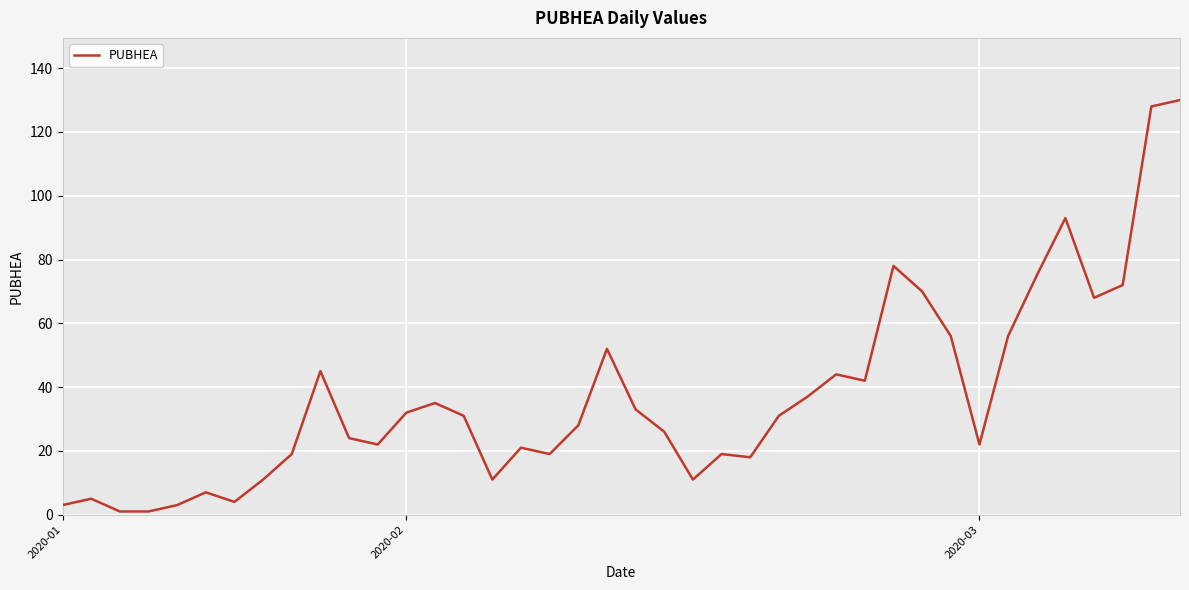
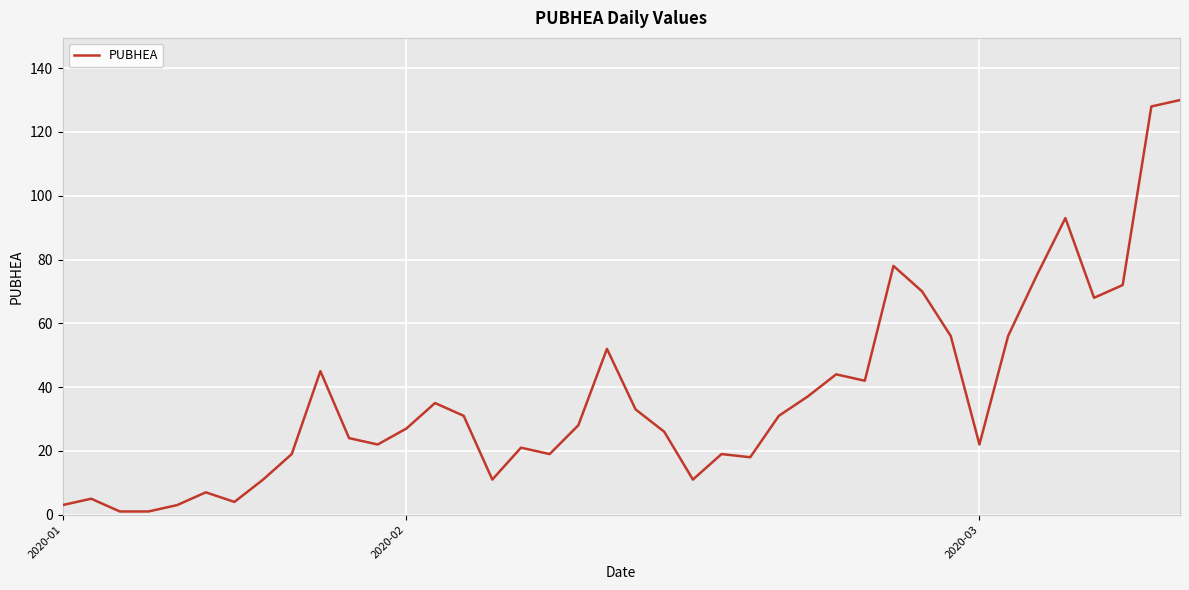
2020-02: 32 -> 27
